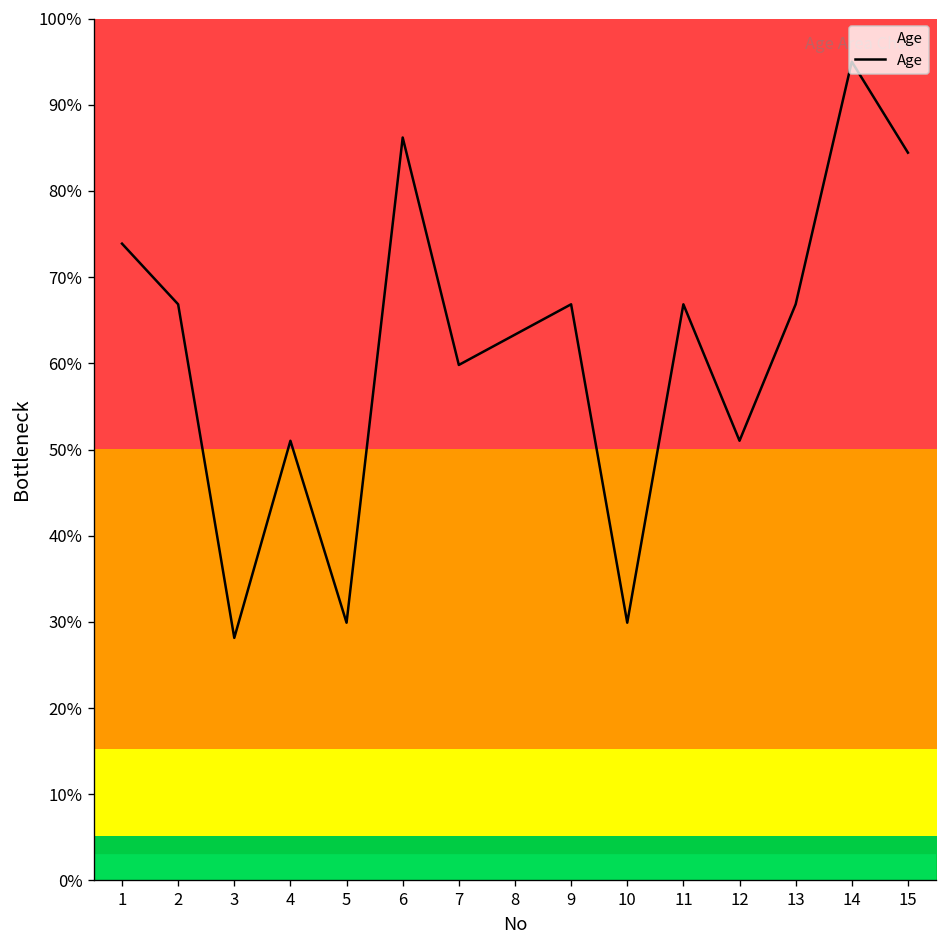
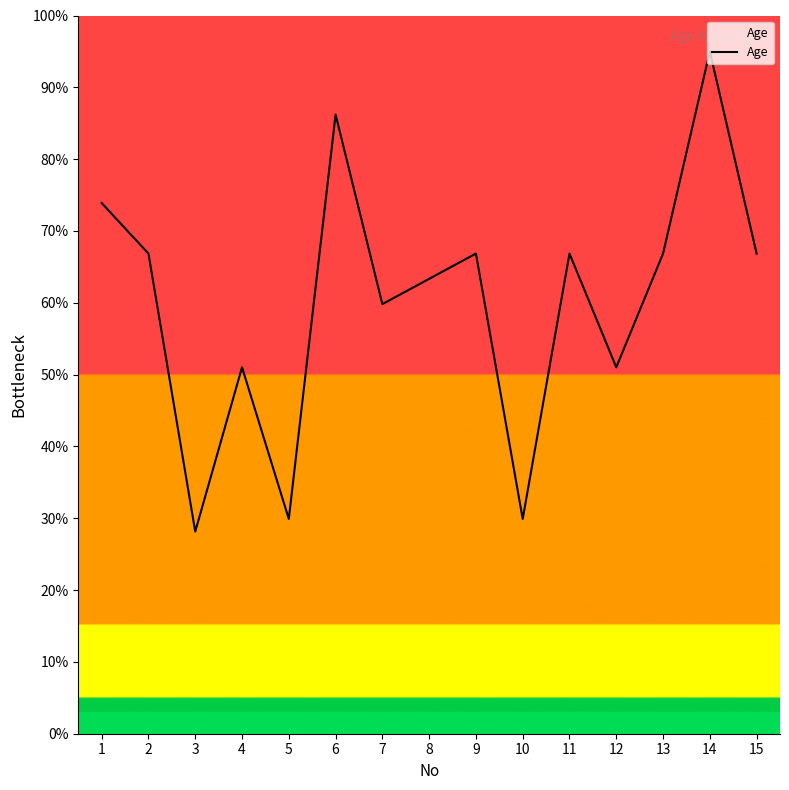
15: 84% -> 67%
